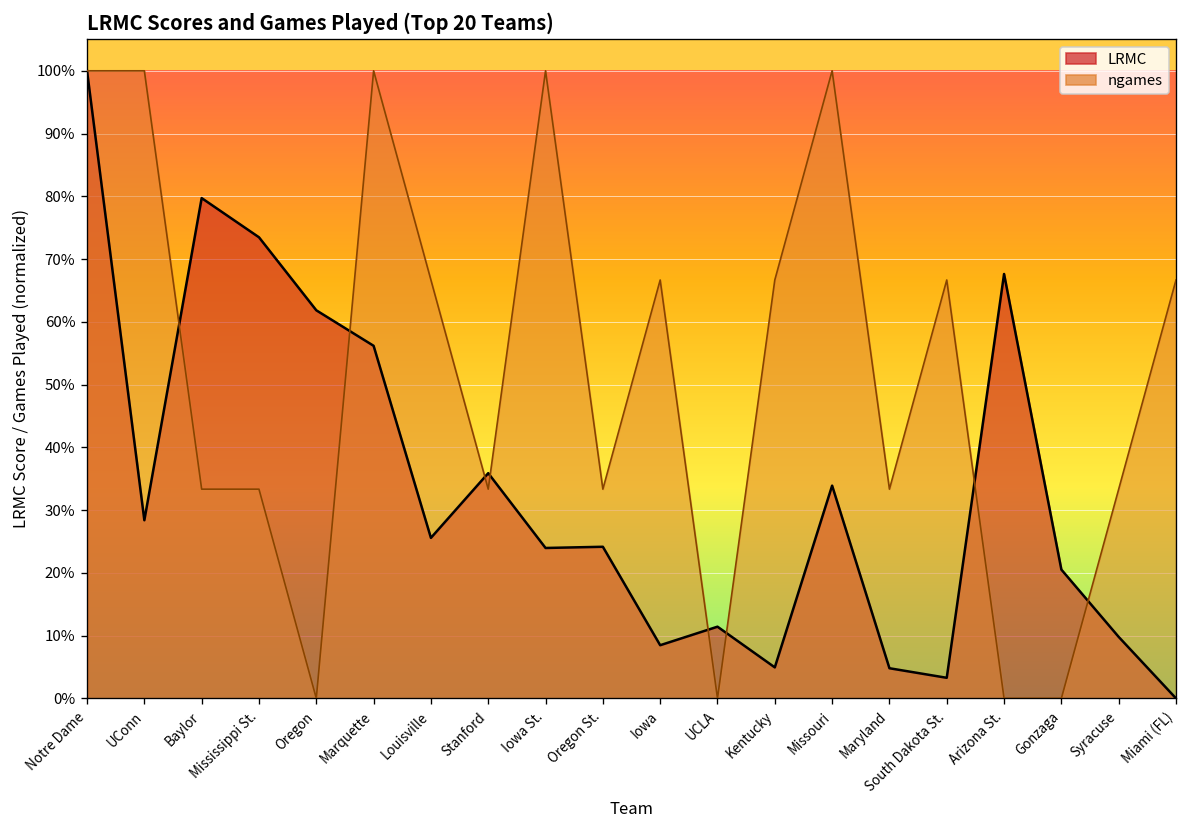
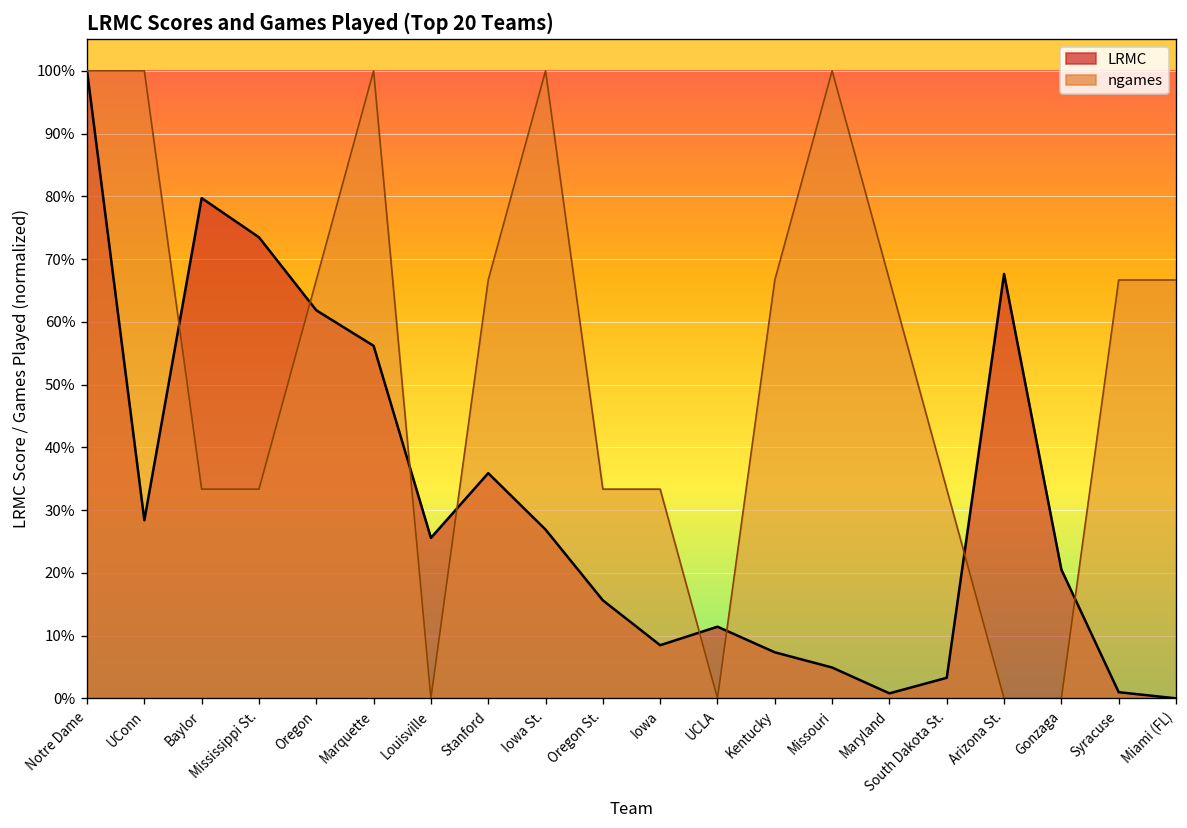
ngames, Oregon: 0% -> 67%
ngames, Louisville: 67% -> 0%
ngames, Stanford: 33% -> 67%
LRMC, Iowa St.: 24% -> 27%
LRMC, Oregon St.: 24% -> 16%
ngames, Iowa: 67% -> 33%
LRMC, Kentucky: 5% -> 7%
LRMC, Missouri: 34% -> 5%
LRMC, Maryland: 5% -> 1%
ngames, Maryland: 33% -> 67%
ngames, South Dakota St.: 67% -> 33%
LRMC, Syracuse: 10% -> 1%
ngames, Syracuse: 33% -> 67%
